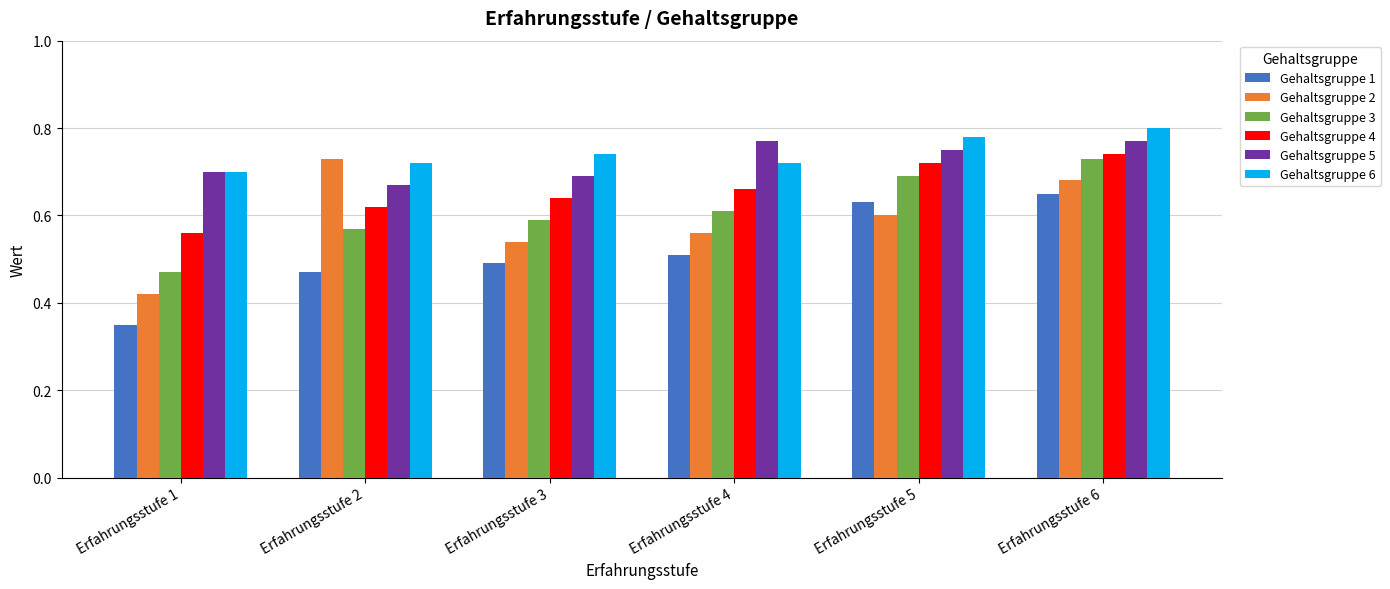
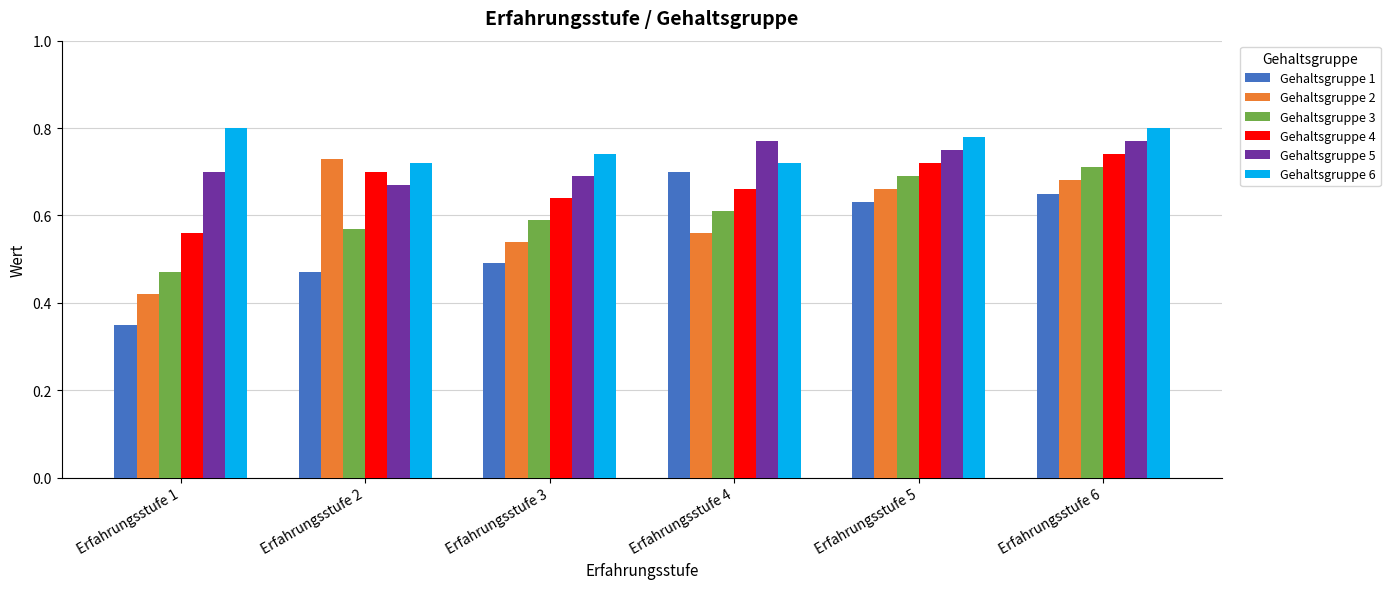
Gehaltsgruppe 6, Erfahrungsstufe 1: 0.7 -> 0.8
Gehaltsgruppe 4, Erfahrungsstufe 2: 0.62 -> 0.70
Gehaltsgruppe 1, Erfahrungsstufe 4: 0.51 -> 0.70
Gehaltsgruppe 2, Erfahrungsstufe 5: 0.60 -> 0.66
Gehaltsgruppe 3, Erfahrungsstufe 6: 0.73 -> 0.71
